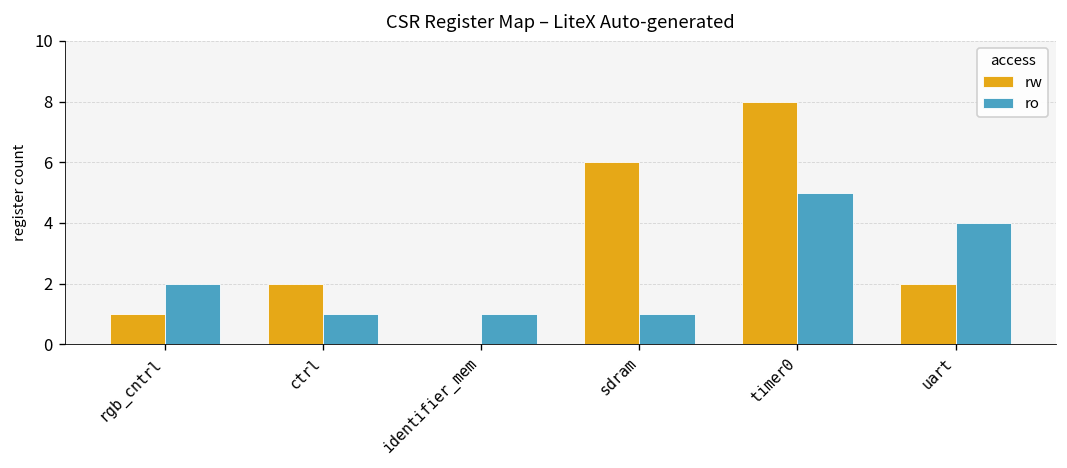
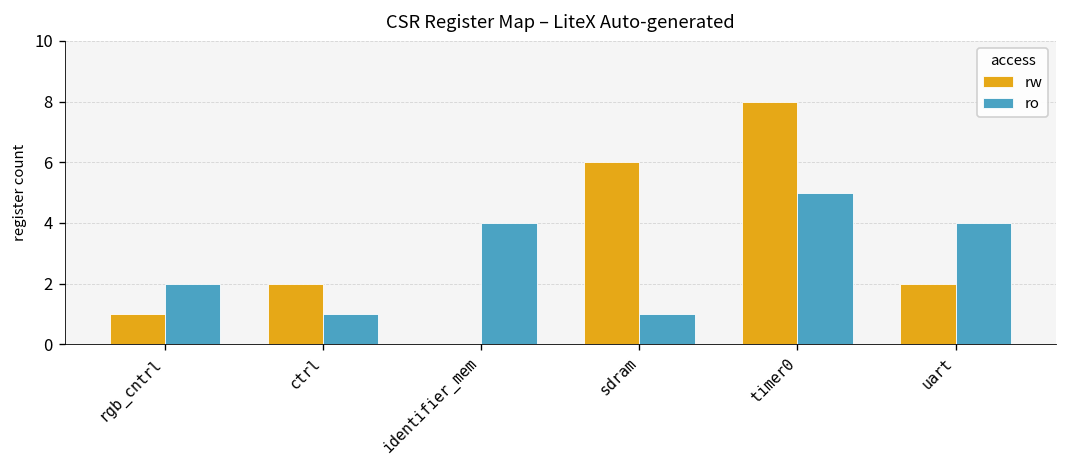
ro, identifier_mem: 1 -> 4
